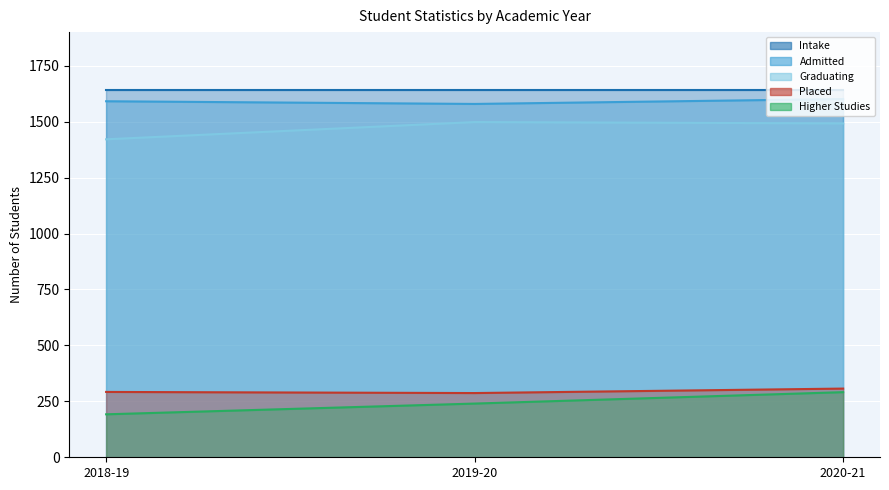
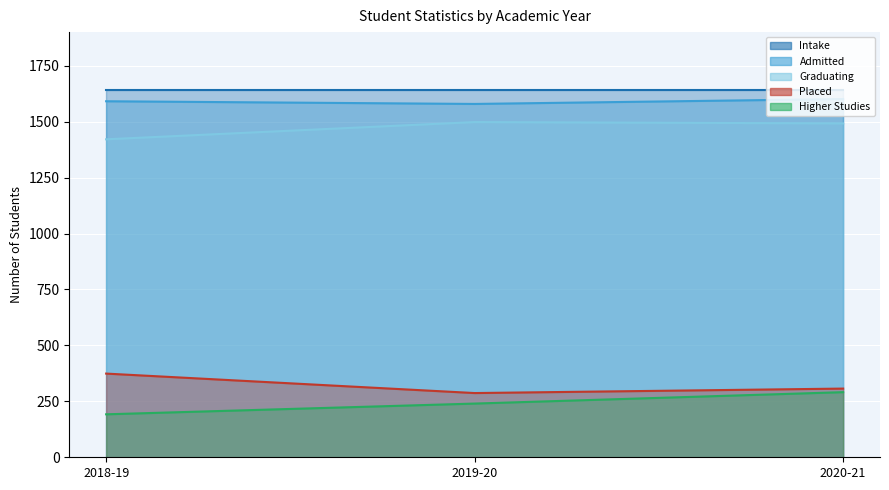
Placed, 2018-19: 290 -> 370
